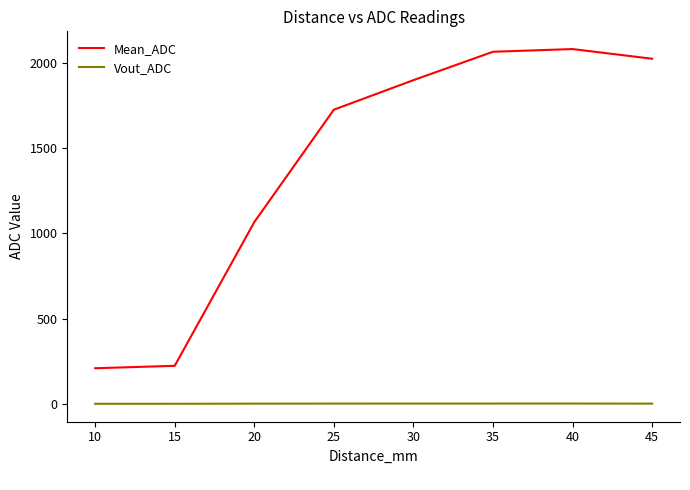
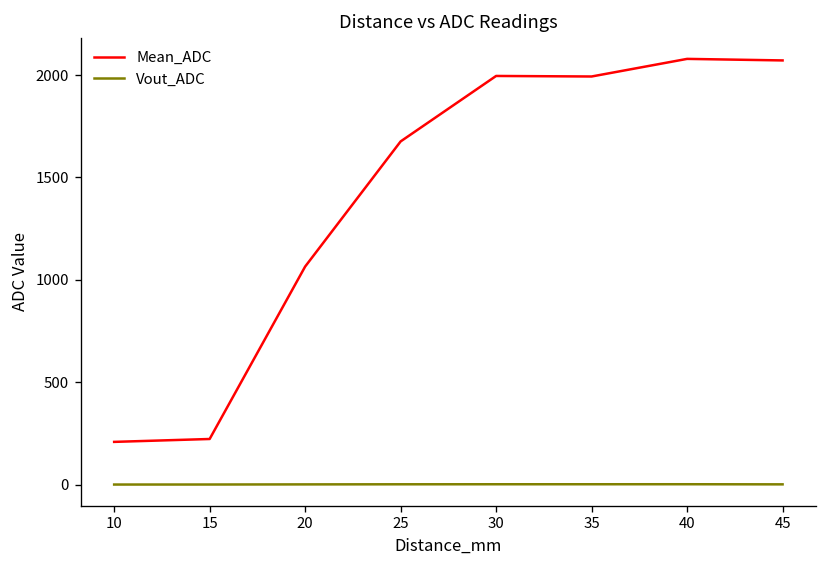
Mean_ADC, 25: 1720 -> 1680
Mean_ADC, 30: 1900 -> 2000
Mean_ADC, 35: 2060 -> 1990
Mean_ADC, 45: 2020 -> 2070
